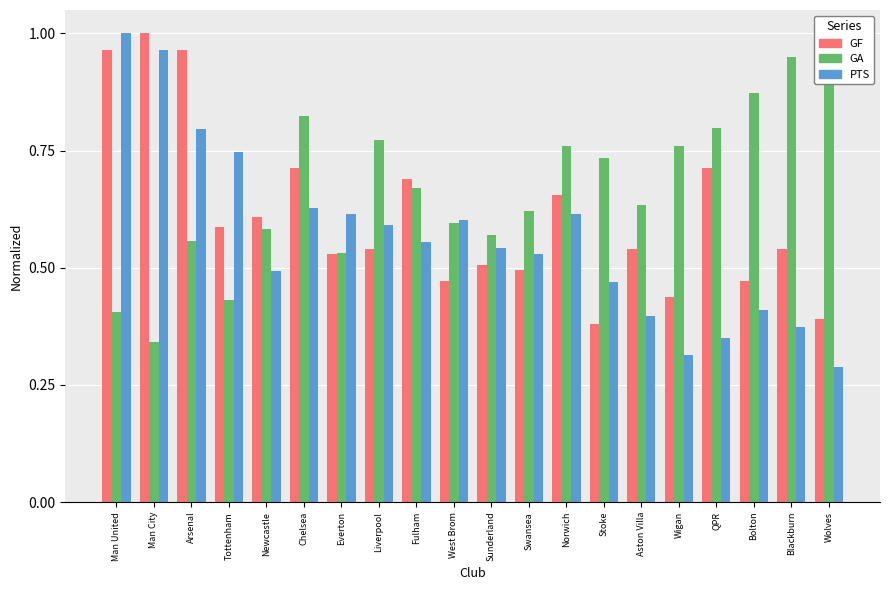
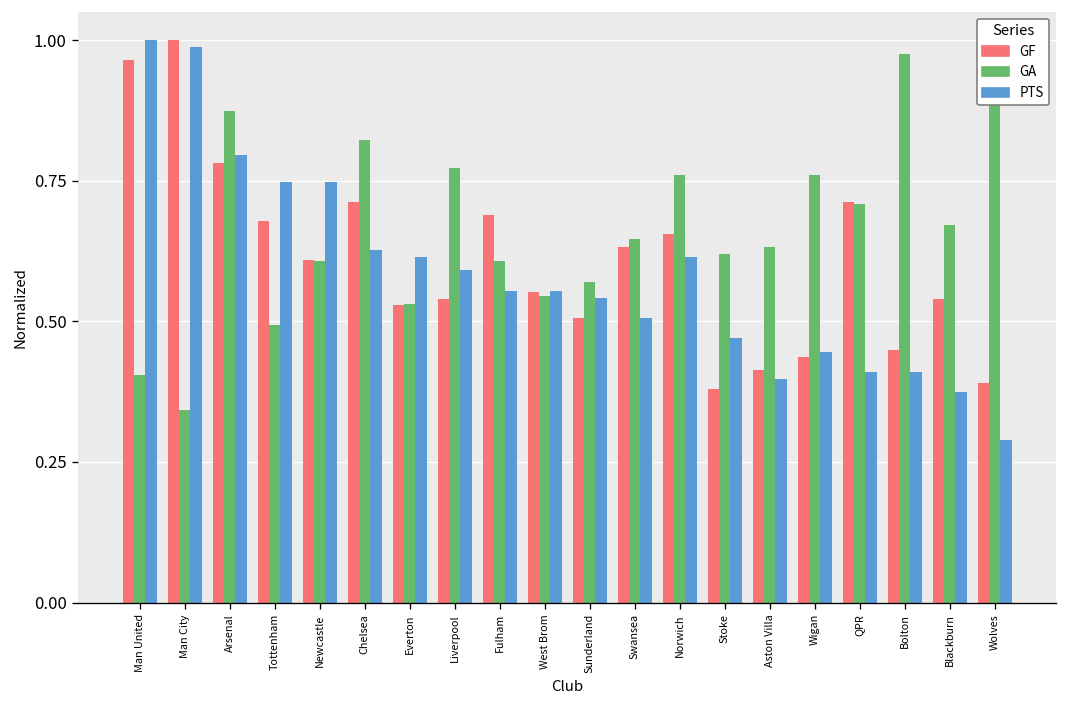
PTS, Man City: 0.96 -> 0.99
GF, Arsenal: 0.97 -> 0.78
GA, Arsenal: 0.56 -> 0.87
GF, Tottenham: 0.59 -> 0.68
GA, Tottenham: 0.43 -> 0.49
GA, Newcastle: 0.58 -> 0.61
PTS, Newcastle: 0.49 -> 0.75
GA, Fulham: 0.67 -> 0.61
GF, West Brom: 0.47 -> 0.55
GA, West Brom: 0.59 -> 0.54
PTS, West Brom: 0.60 -> 0.55
GF, Swansea: 0.49 -> 0.63
GA, Swansea: 0.62 -> 0.65
PTS, Swansea: 0.53 -> 0.51
GA, Stoke: 0.73 -> 0.62
GF, Aston Villa: 0.54 -> 0.41
PTS, Wigan: 0.31 -> 0.45
GA, QPR: 0.80 -> 0.71
PTS, QPR: 0.35 -> 0.41
GF, Bolton: 0.47 -> 0.45
GA, Bolton: 0.87 -> 0.97
GA, Blackburn: 0.95 -> 0.67
